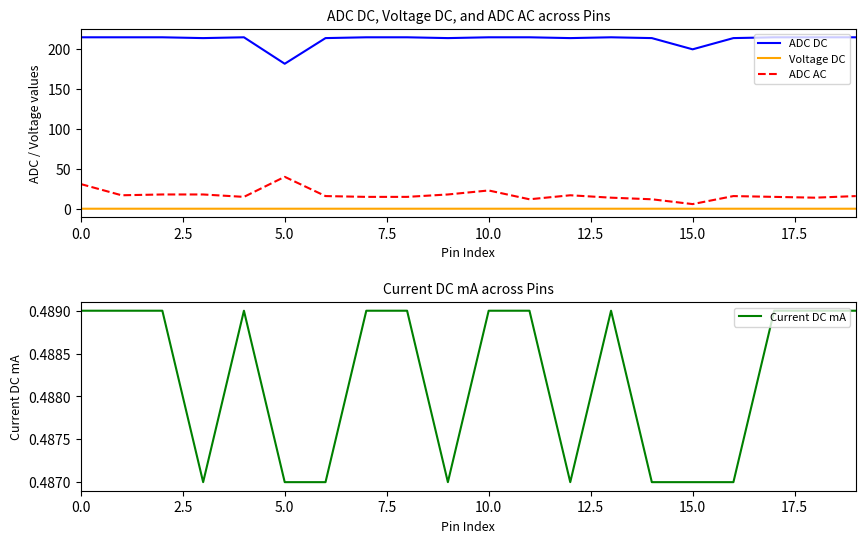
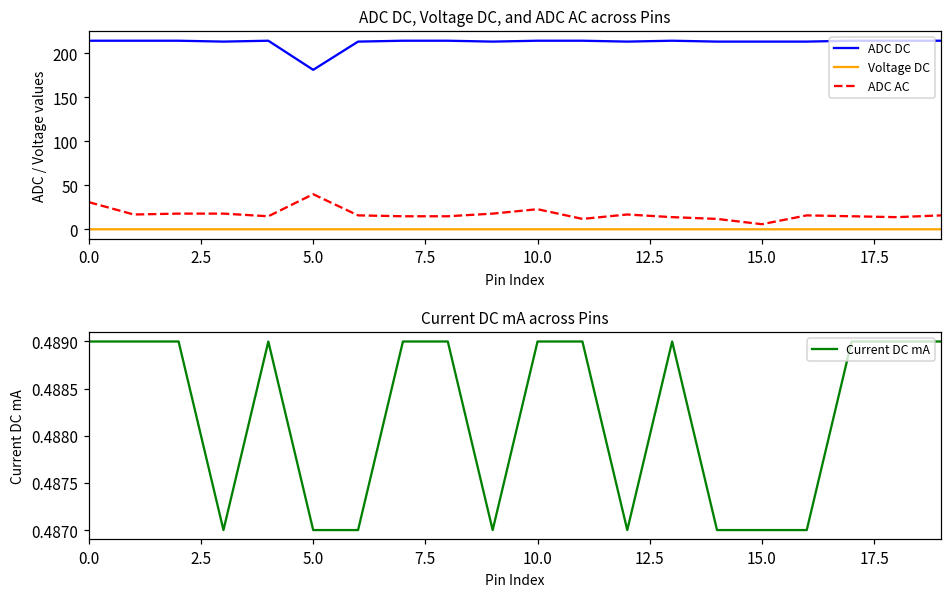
ADC DC, Voltage DC, and ADC AC across Pins, ADC DC, 15.0: 200 -> 210
